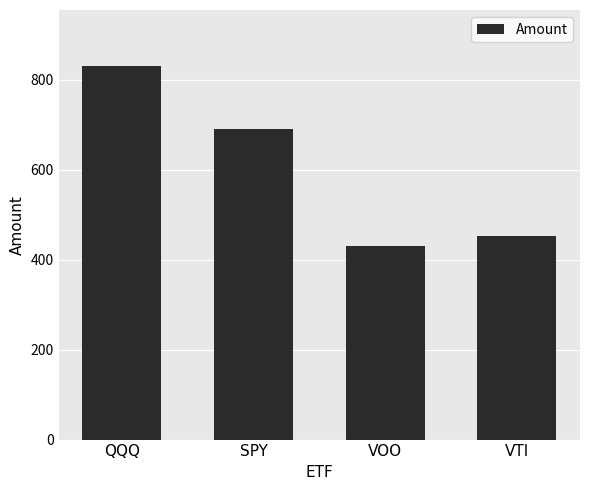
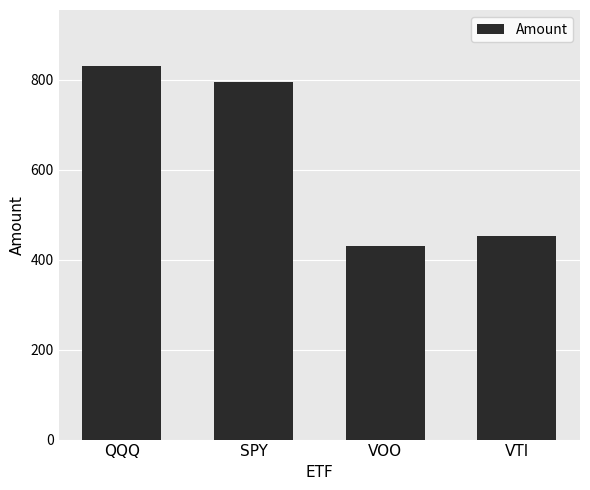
SPY: 690 -> 790
